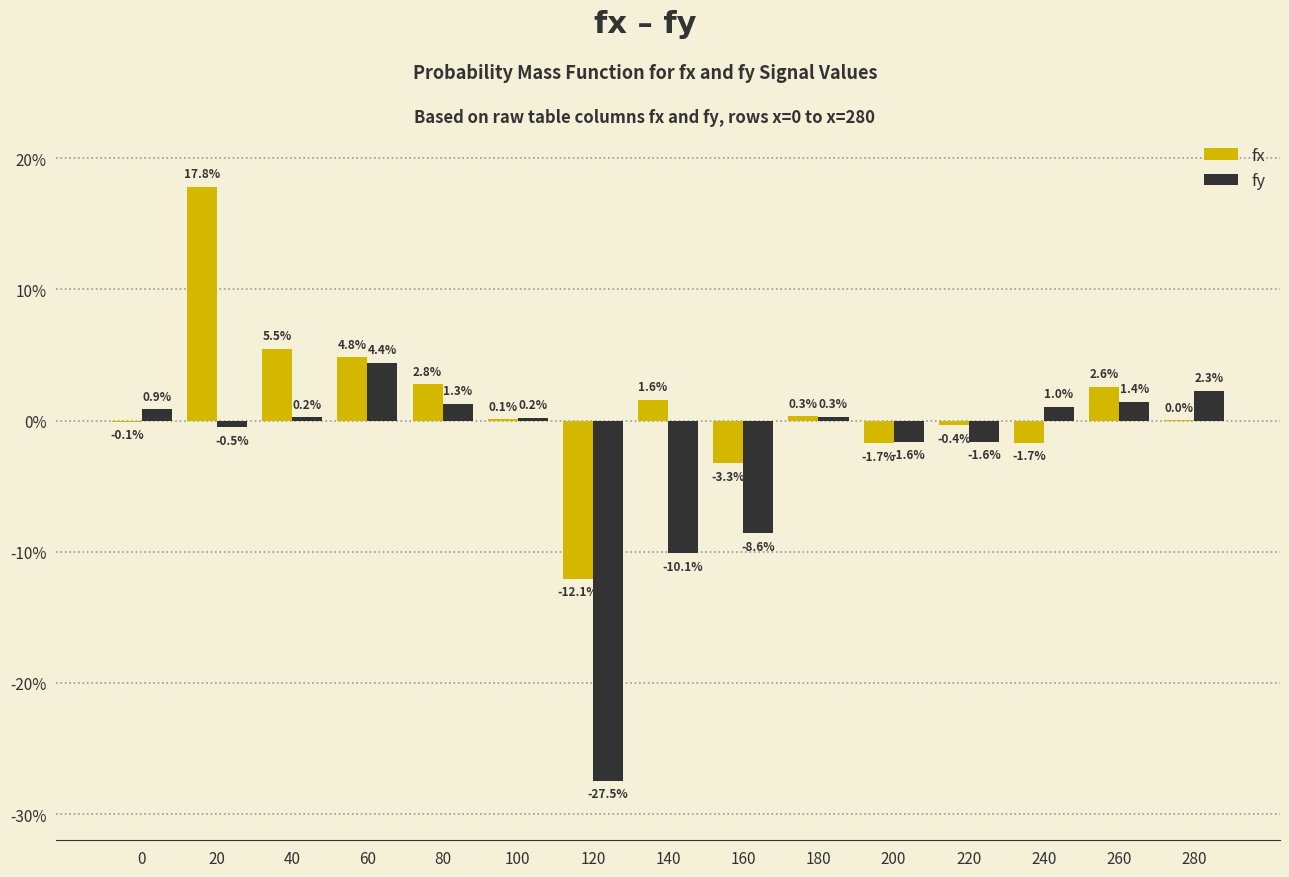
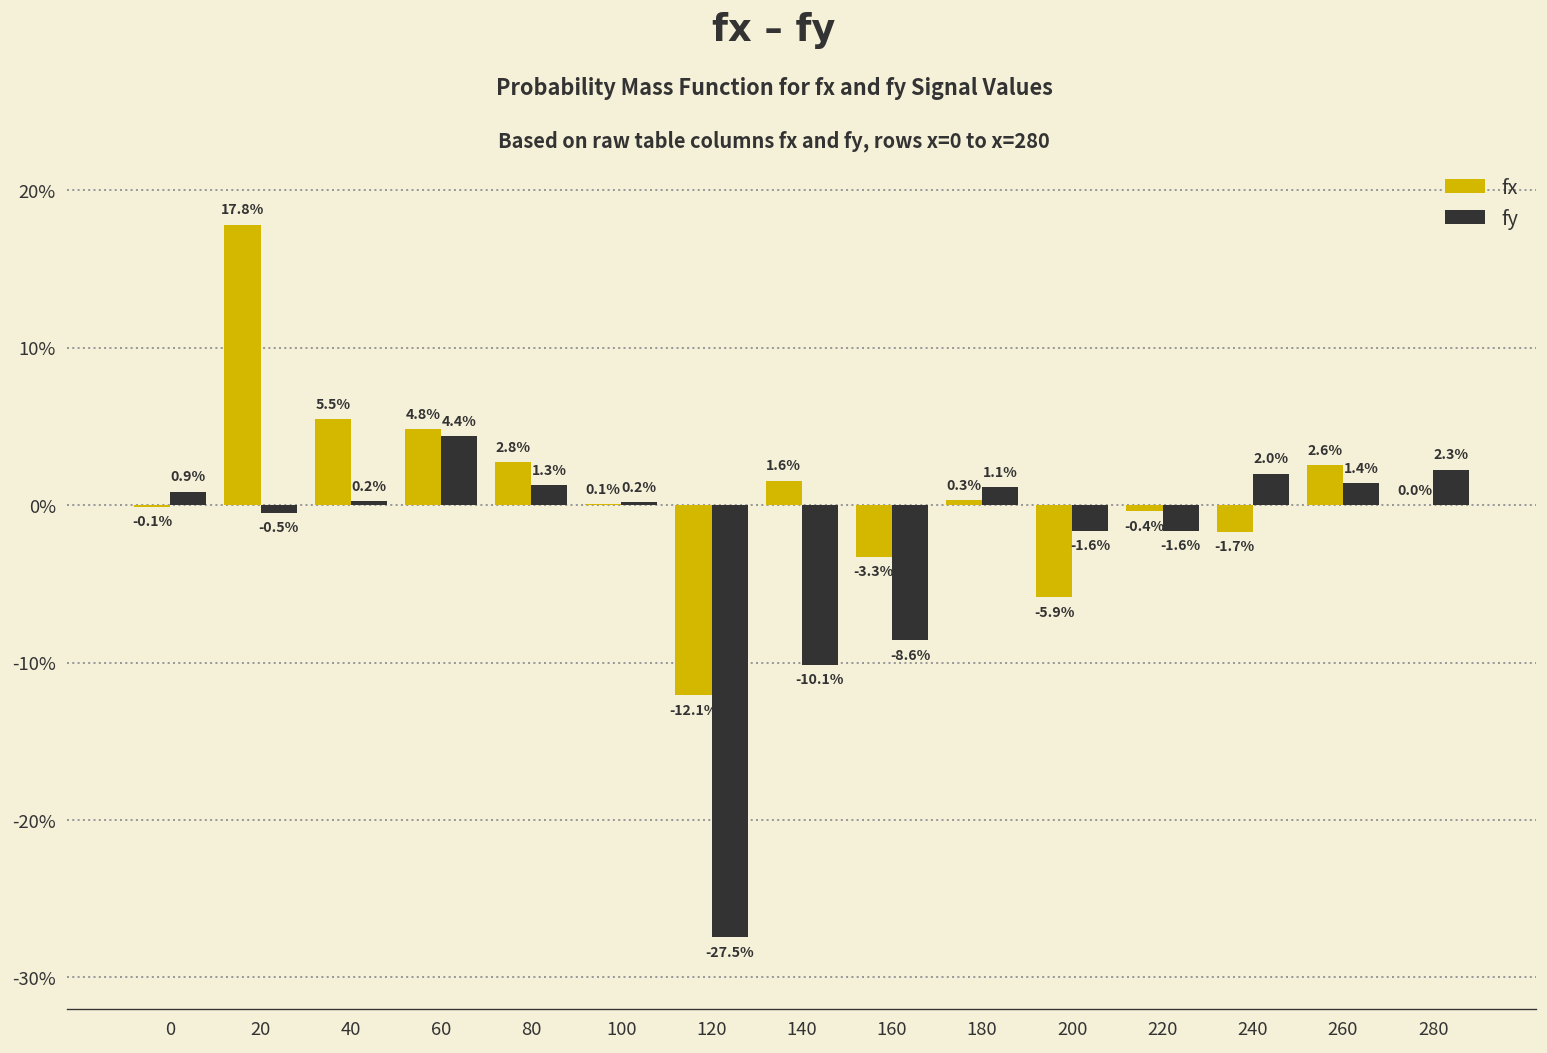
fy, 180: 0.3% -> 1.1%
fx, 200: -1.7% -> -5.9%
fy, 240: 1.0% -> 2.0%
